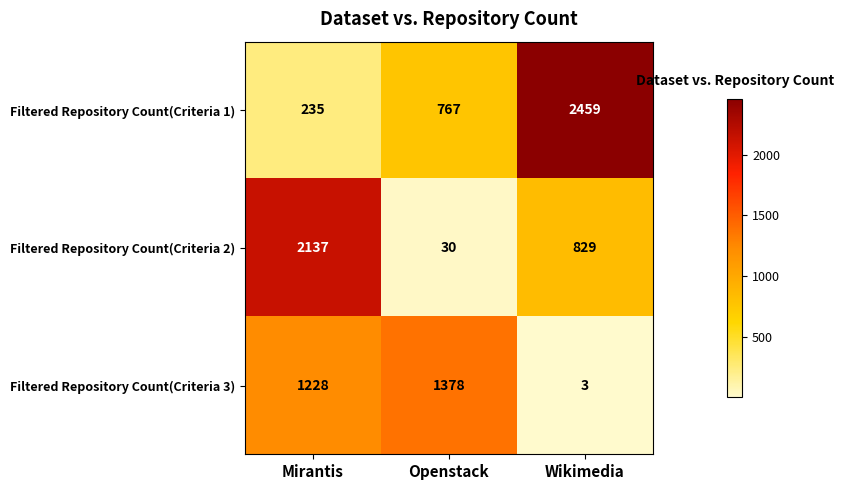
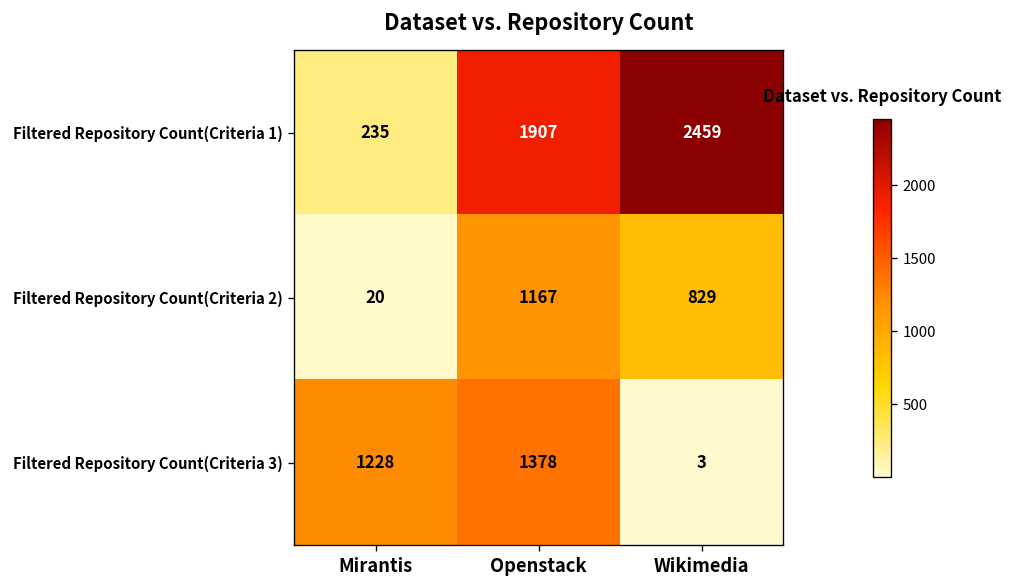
Filtered Repository Count(Criteria 1), Openstack: 767 -> 1907
Filtered Repository Count(Criteria 2), Mirantis: 2137 -> 20
Filtered Repository Count(Criteria 2), Openstack: 30 -> 1167
